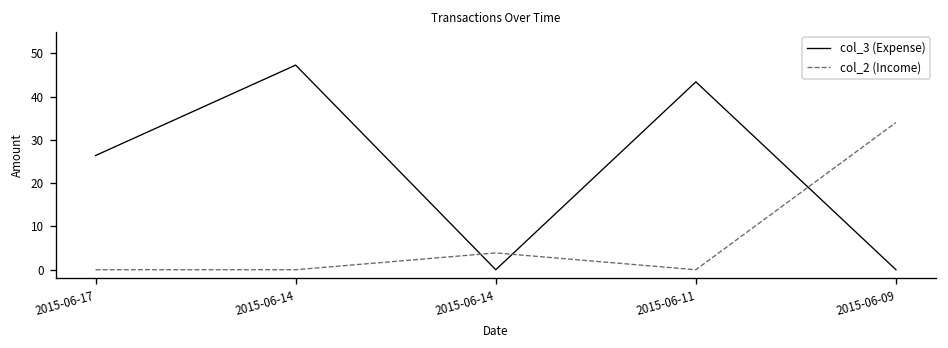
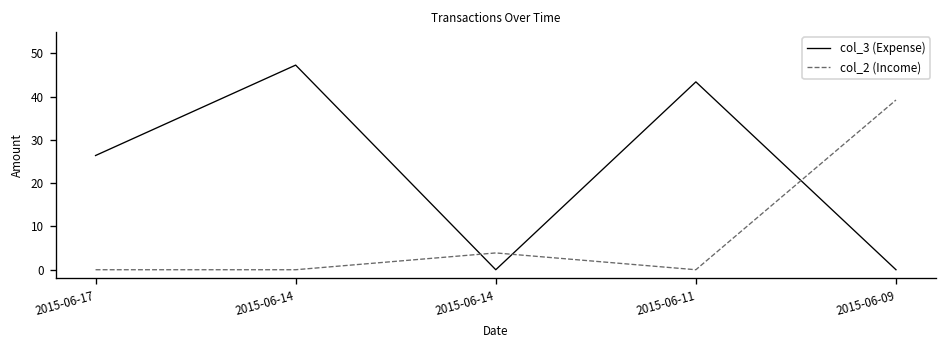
col_2 (Income), 2015-06-09: 34 -> 39
